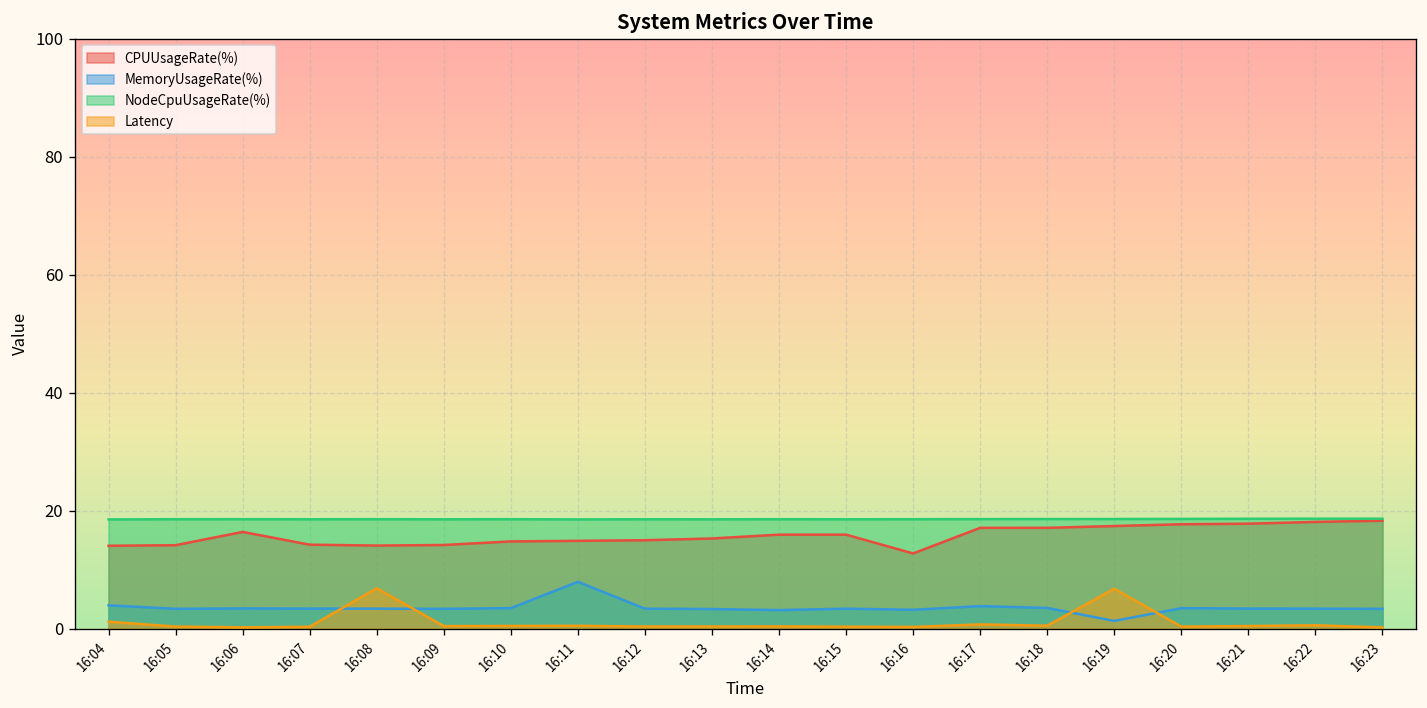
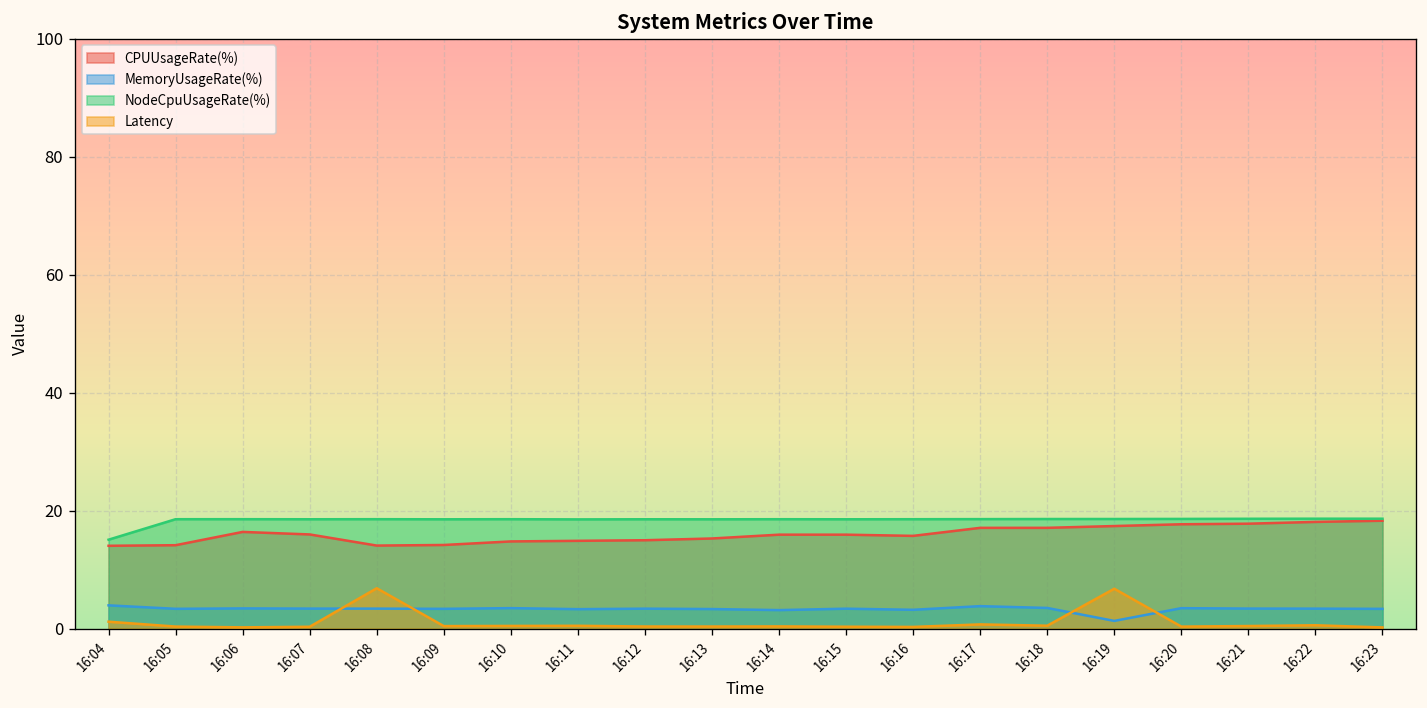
NodeCpuUsageRate(%), 16:04: 19 -> 15
CPUUsageRate(%), 16:07: 14 -> 16
MemoryUsageRate(%), 16:11: 8 -> 3
CPUUsageRate(%), 16:16: 13 -> 16
